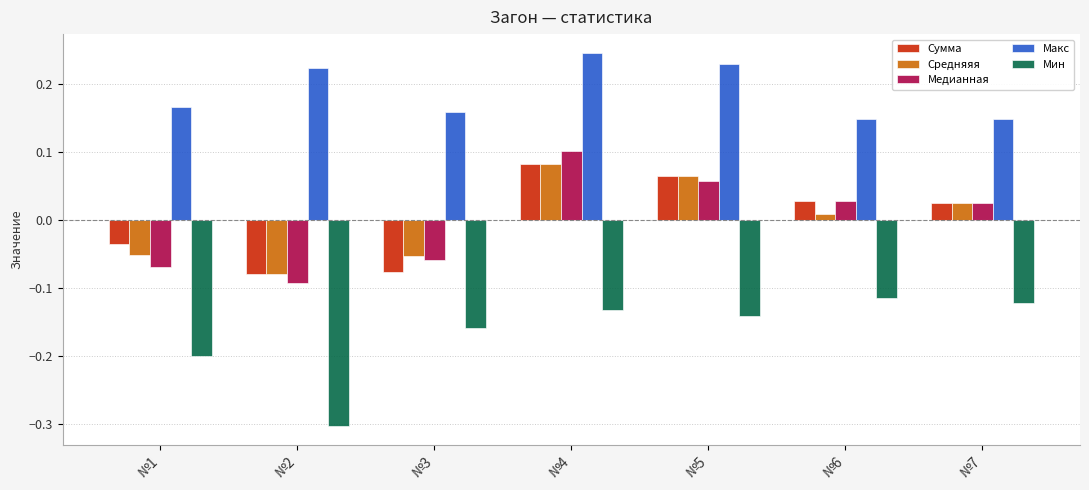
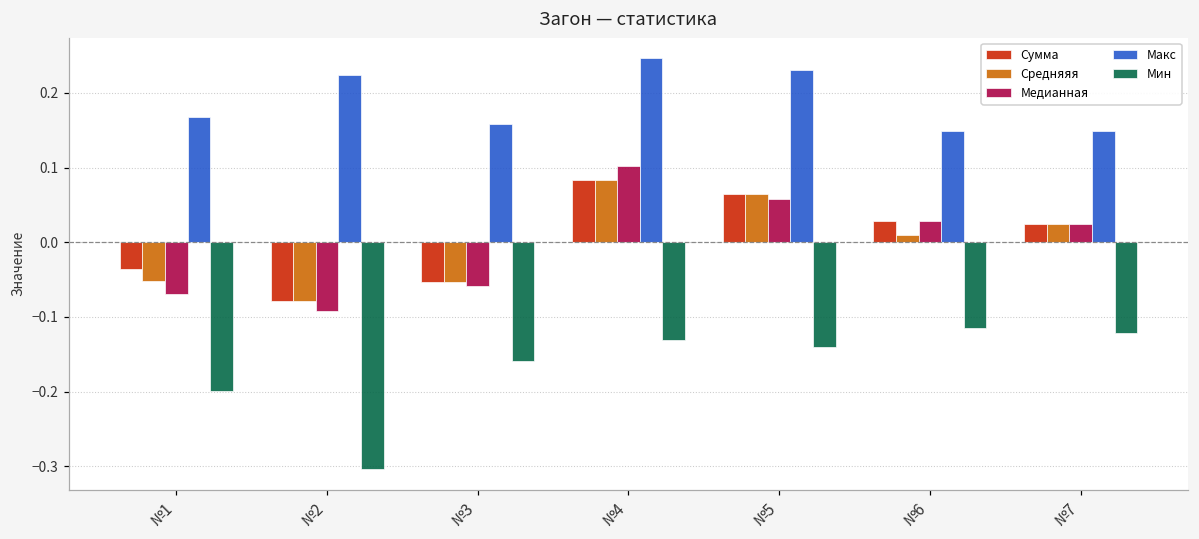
Сумма, №3: -0.08 -> -0.05
